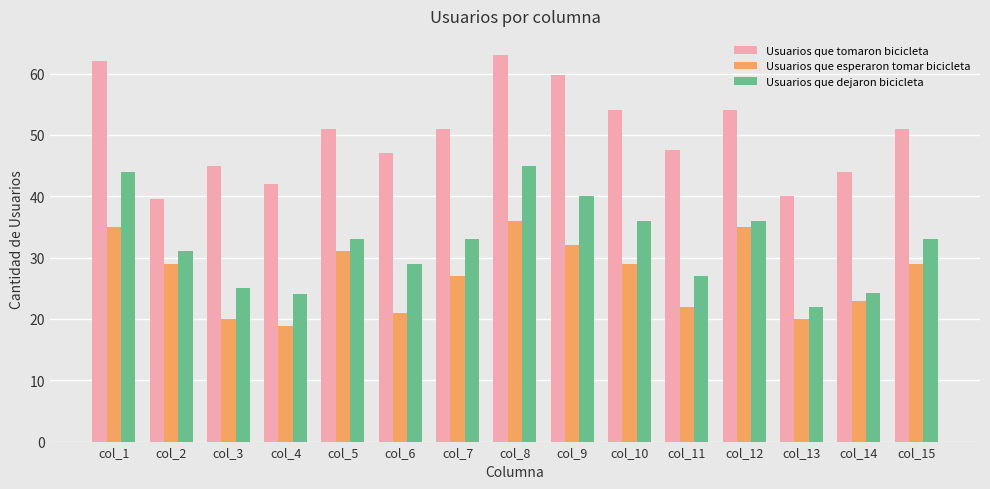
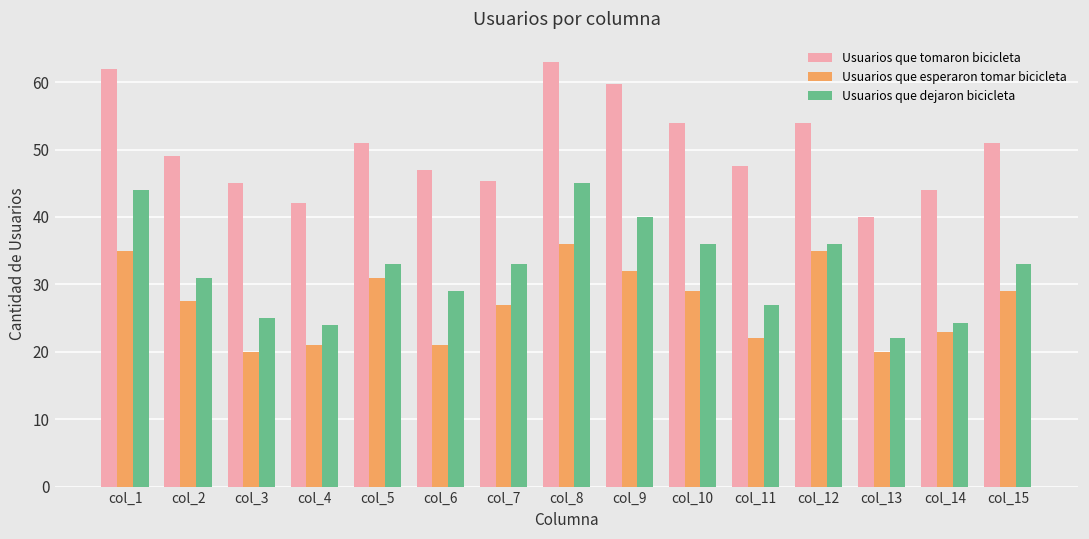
Usuarios que tomaron bicicleta, col_2: 40 -> 49
Usuarios que esperaron tomar bicicleta, col_2: 29 -> 28
Usuarios que esperaron tomar bicicleta, col_4: 19 -> 21
Usuarios que tomaron bicicleta, col_7: 51 -> 45
